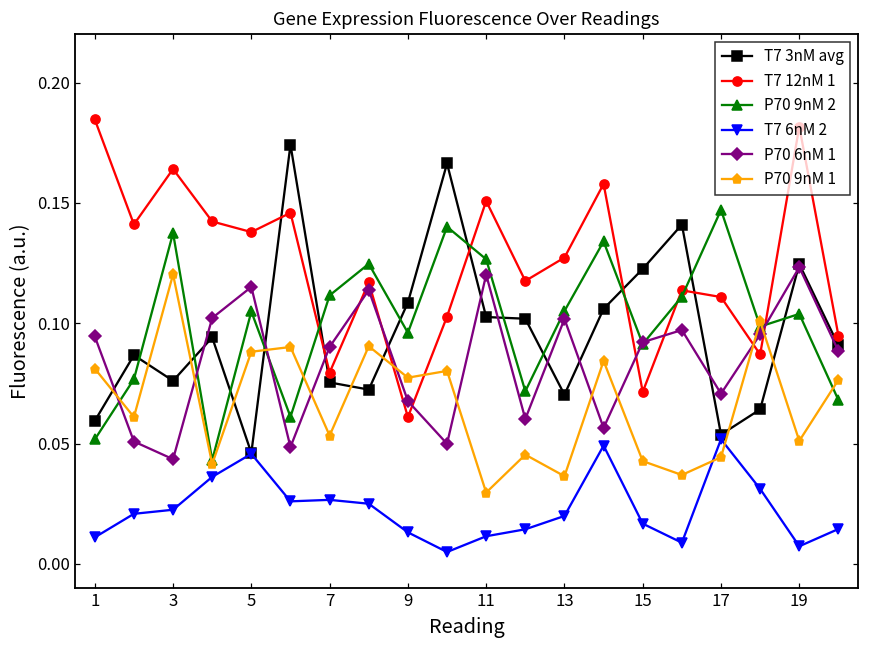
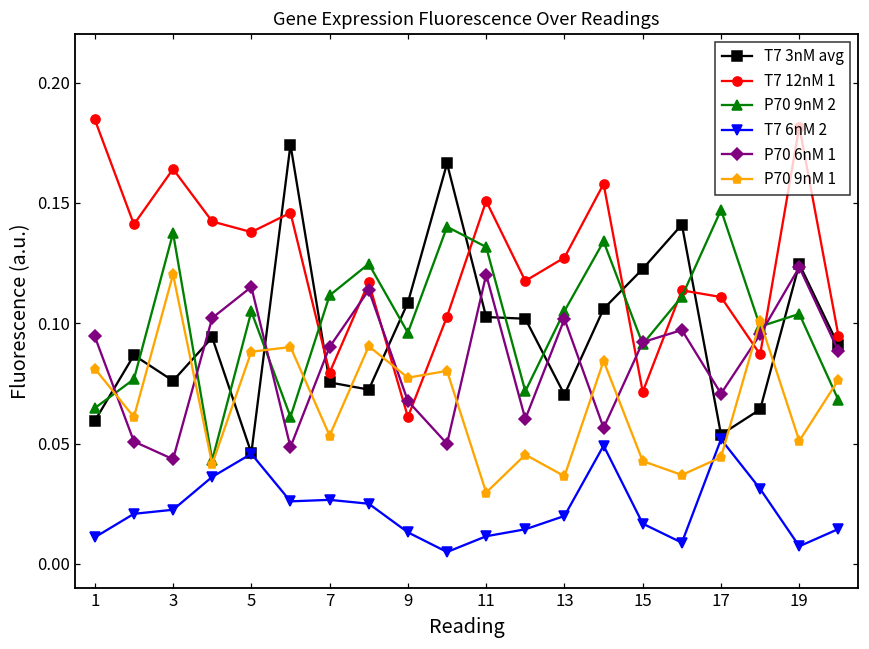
P70 9nM 2, 1: 0.052 -> 0.065
P70 9nM 2, 11: 0.127 -> 0.132
